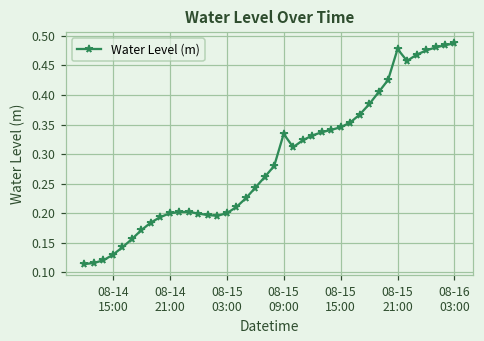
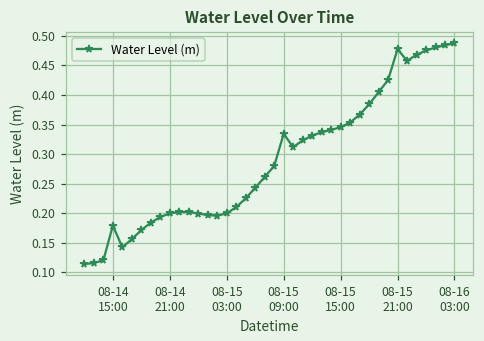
08-14 15:00: 0.13 -> 0.18
